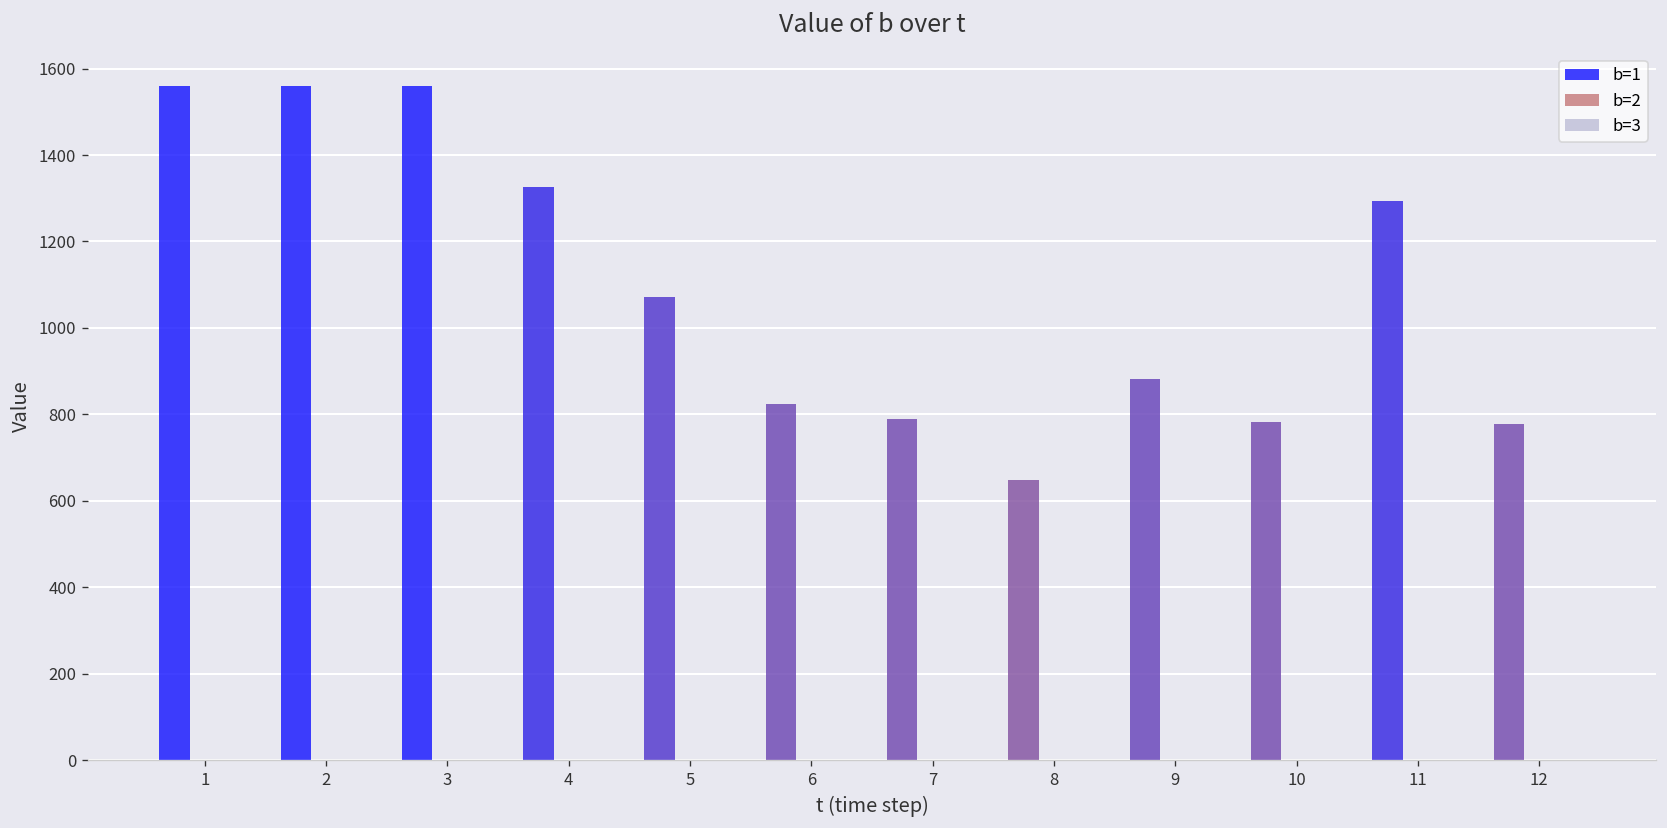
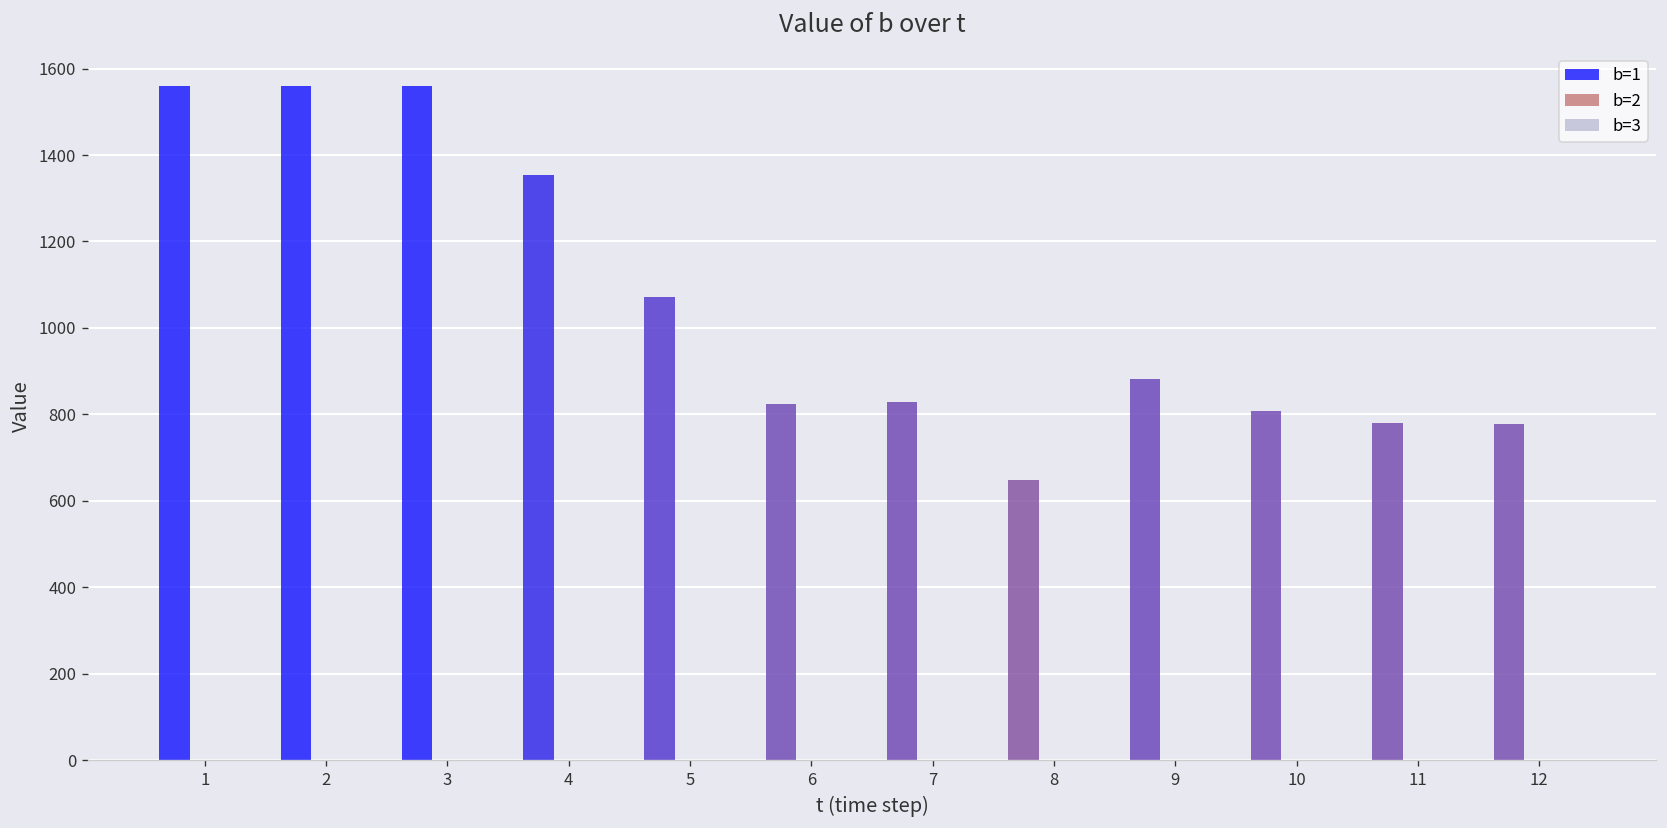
b=1, 4: 1330 -> 1350
b=1, 7: 790 -> 830
b=1, 10: 780 -> 810
b=1, 11: 1290 -> 780
